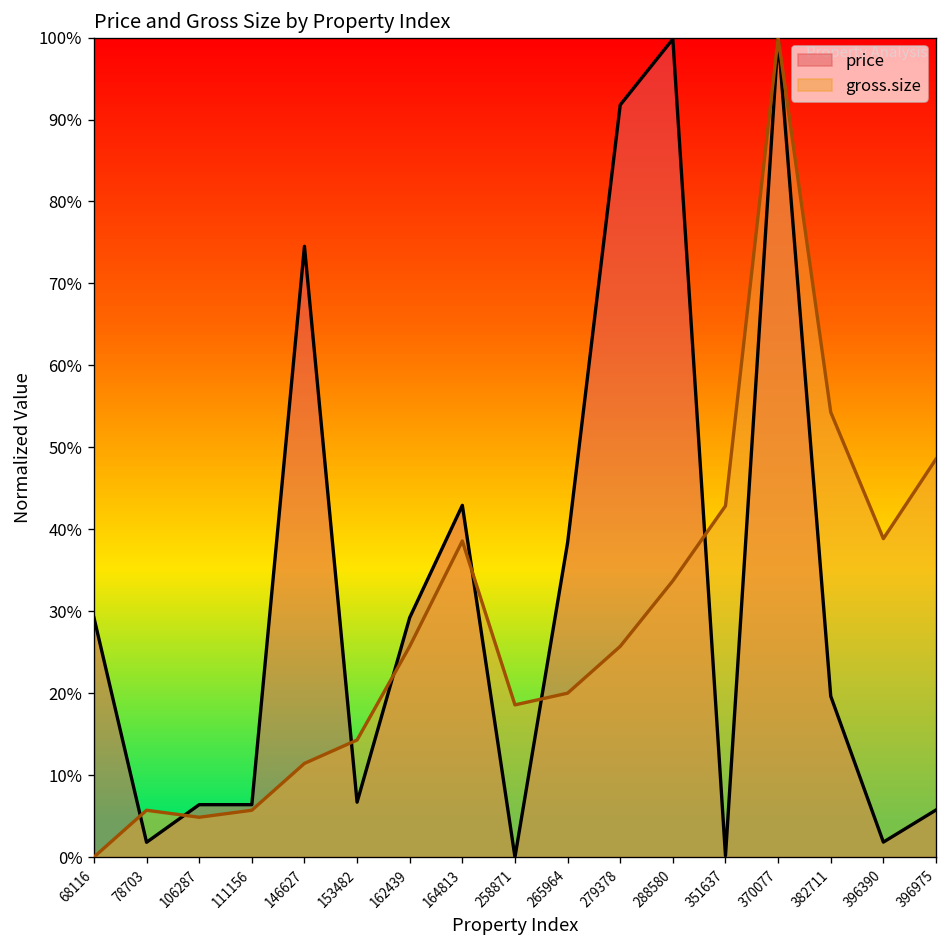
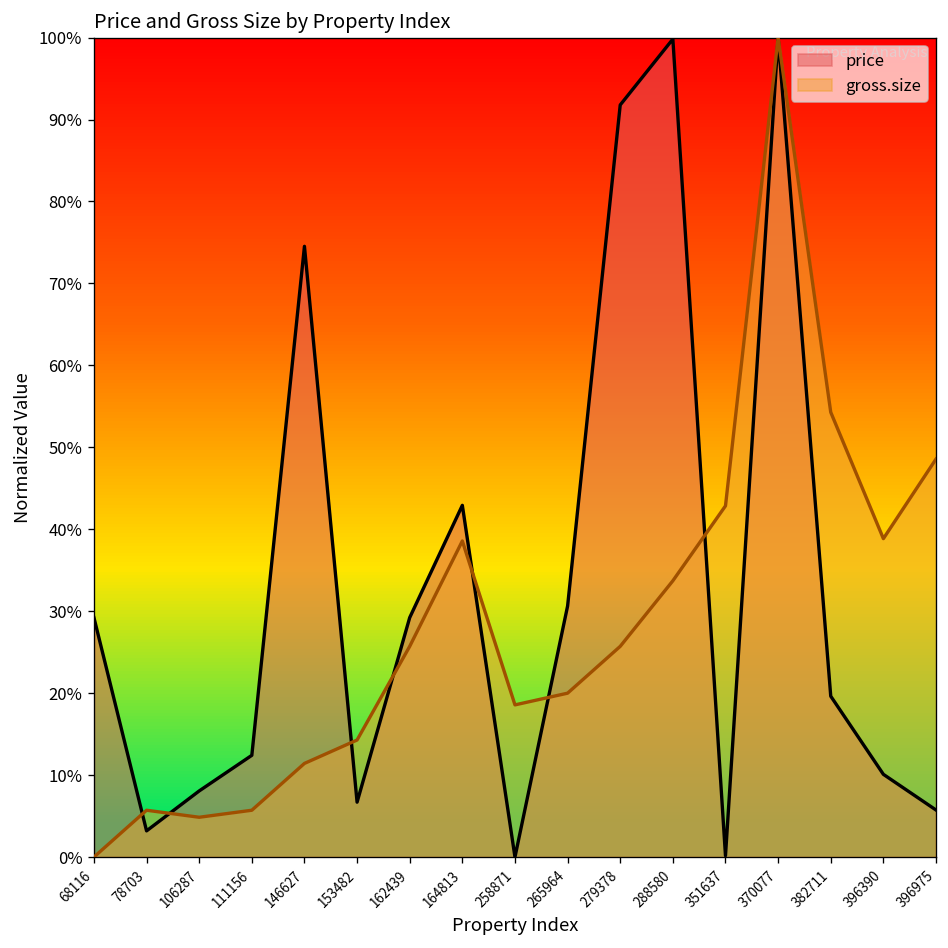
price, 78703: 2% -> 3%
price, 106287: 6% -> 8%
price, 111156: 6% -> 12%
price, 265964: 38% -> 31%
price, 396390: 2% -> 10%
